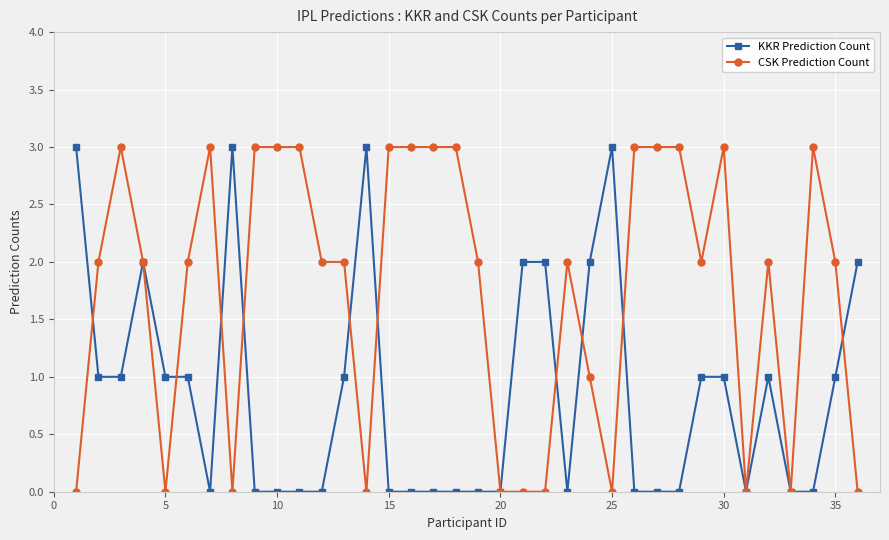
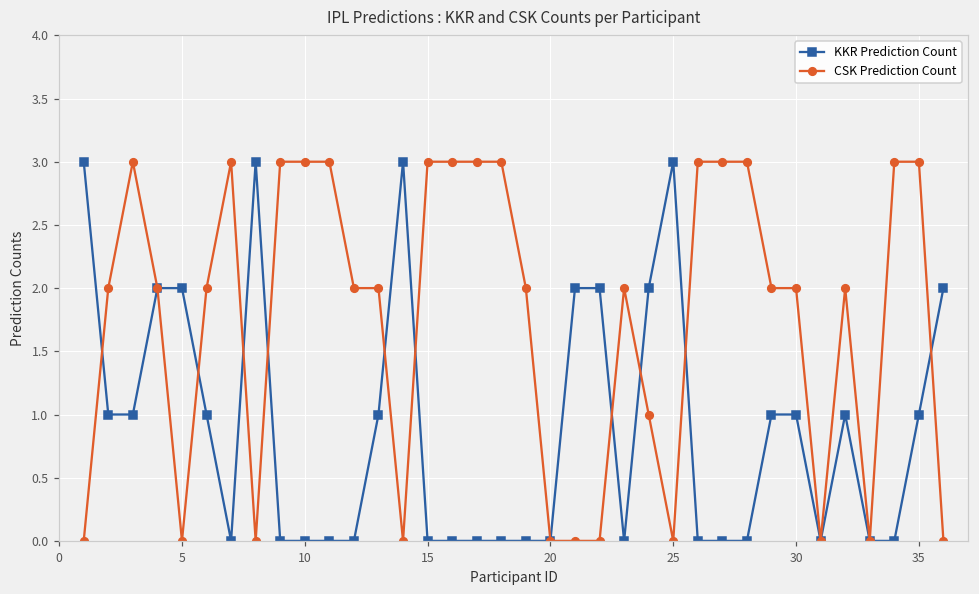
KKR Prediction Count, 5: 1 -> 2
CSK Prediction Count, 30: 3 -> 2
CSK Prediction Count, 35: 2 -> 3
